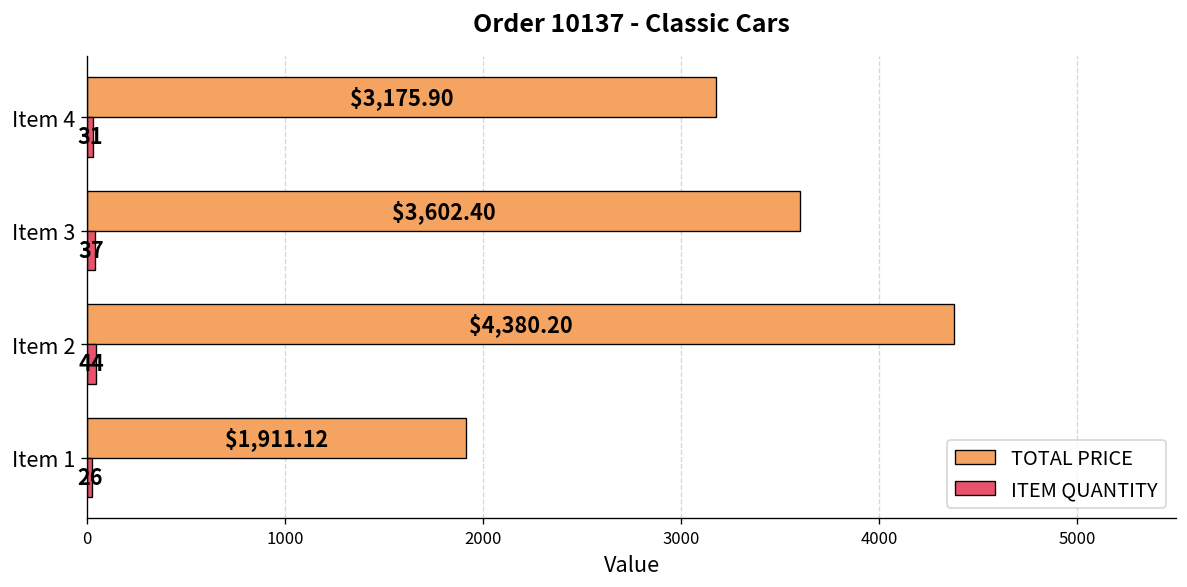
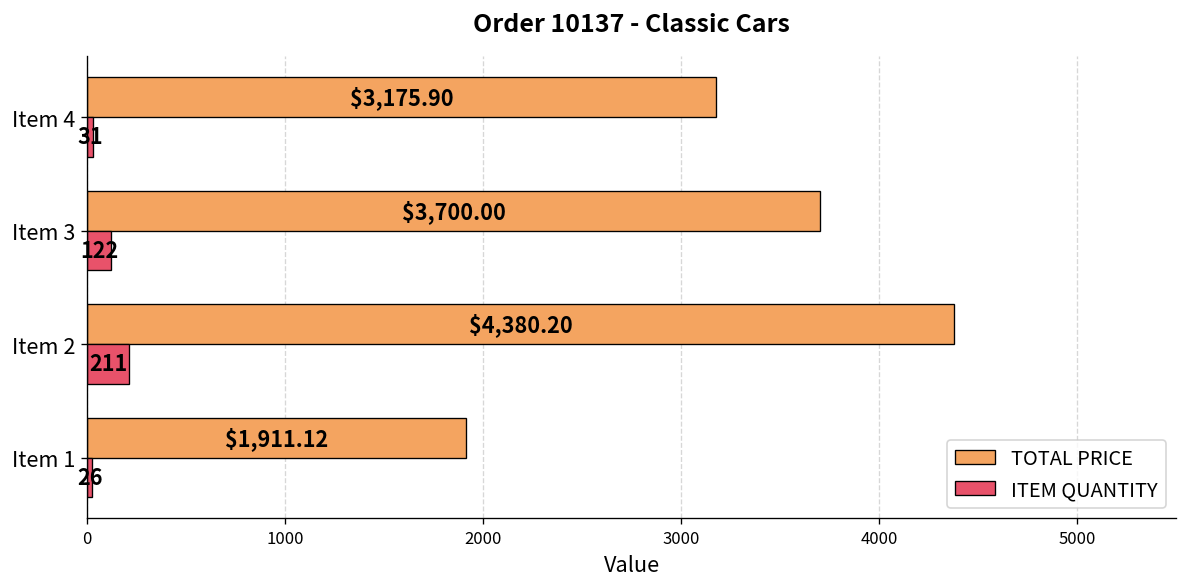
TOTAL PRICE, Item 3: $3,602.40 -> $3,700.00
ITEM QUANTITY, Item 3: 37 -> 122
ITEM QUANTITY, Item 2: 44 -> 211
